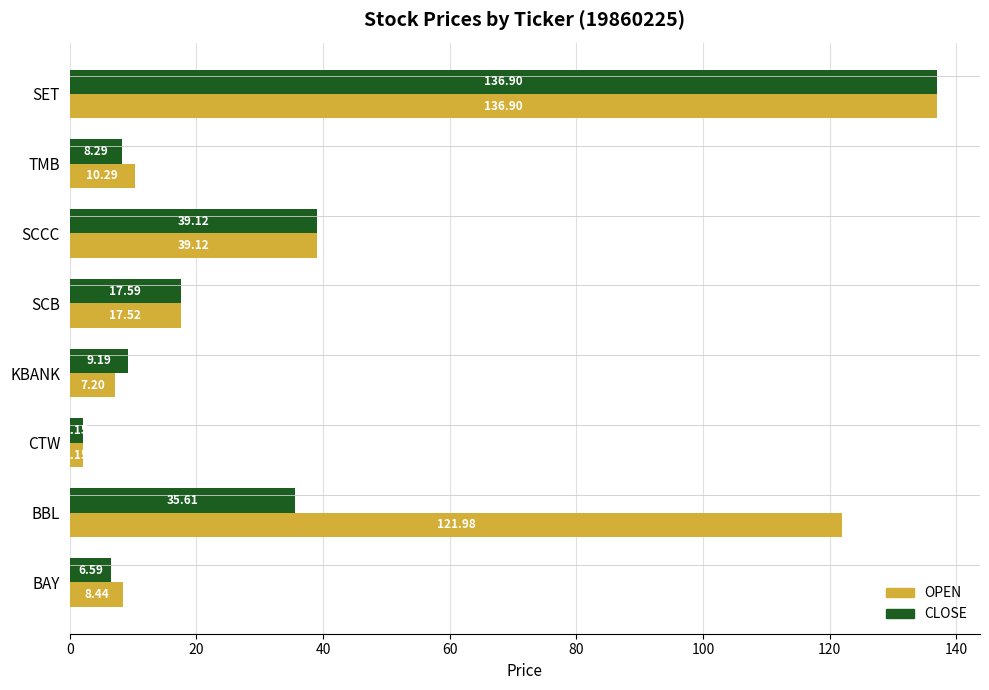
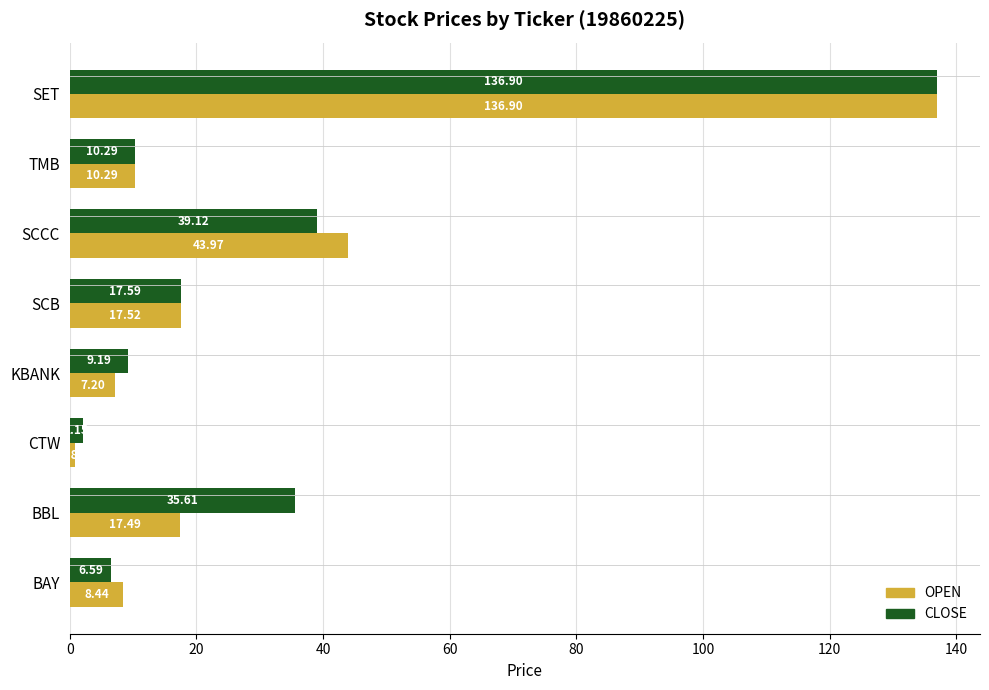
CLOSE, TMB: 8.29 -> 10.29
OPEN, SCCC: 39.12 -> 43.97
OPEN, CTW: 2 -> 1
OPEN, BBL: 121.98 -> 17.49
